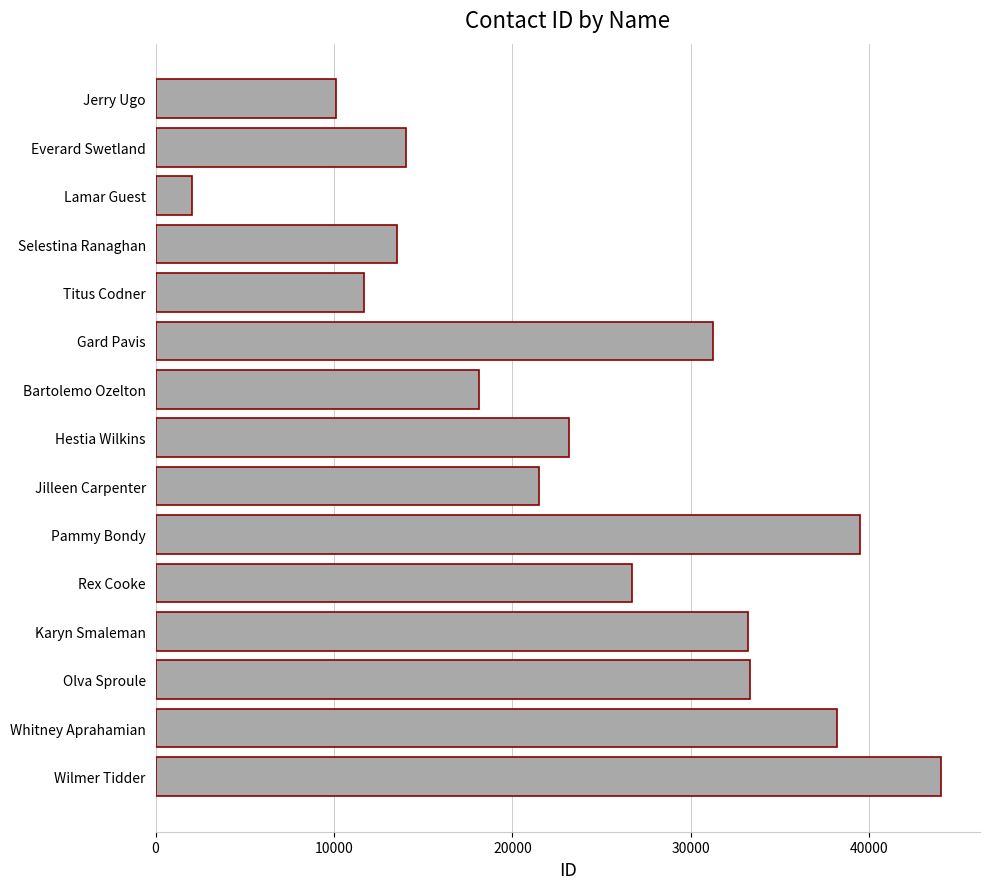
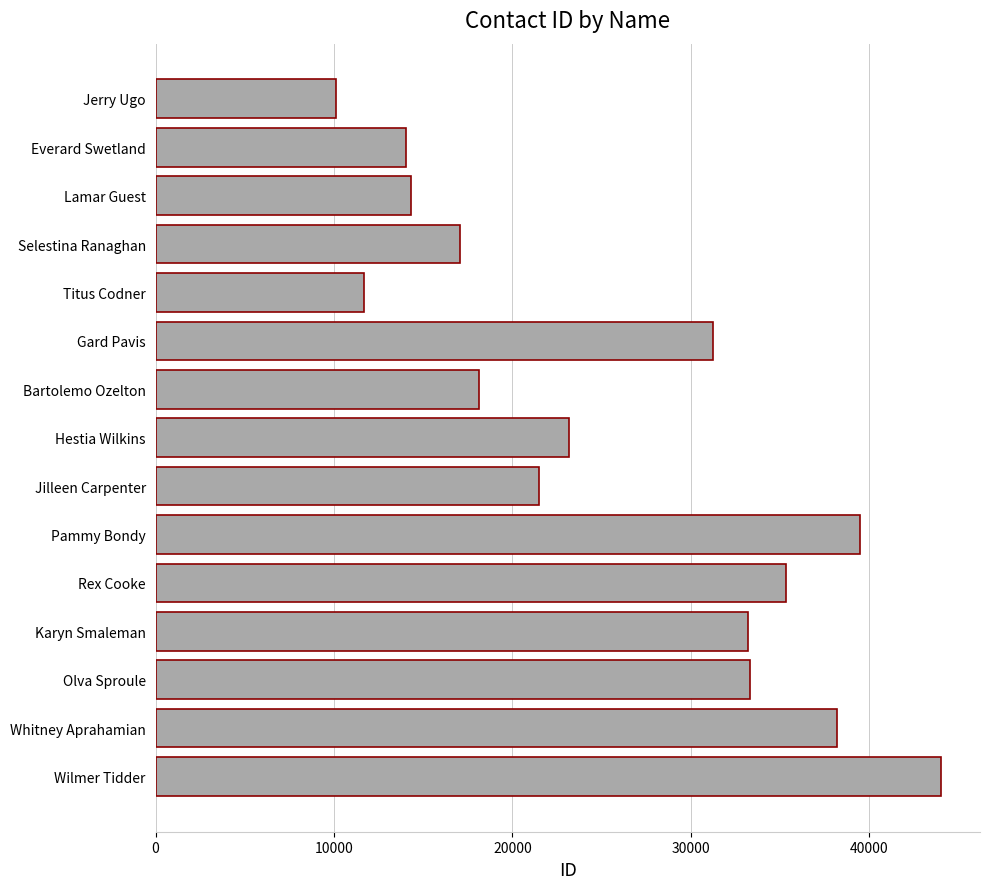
Lamar Guest: 2000 -> 14300
Selestina Ranaghan: 13500 -> 17100
Rex Cooke: 26700 -> 35300
